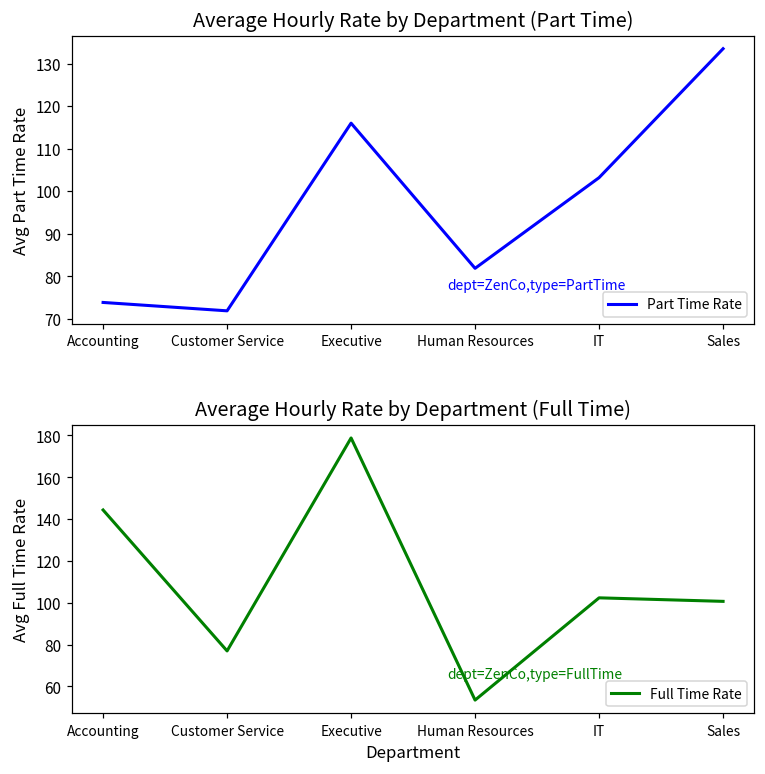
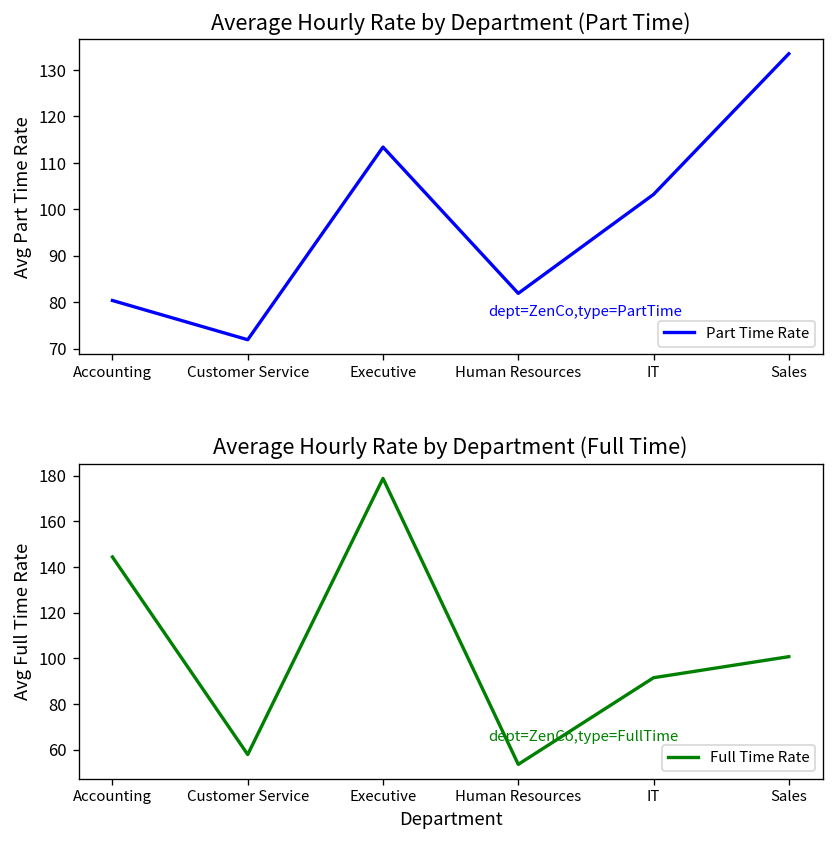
Average Hourly Rate by Department (Part Time), Accounting: 74 -> 80
Average Hourly Rate by Department (Part Time), Executive: 116 -> 113
Average Hourly Rate by Department (Full Time), Customer Service: 77 -> 58
Average Hourly Rate by Department (Full Time), IT: 102 -> 91
